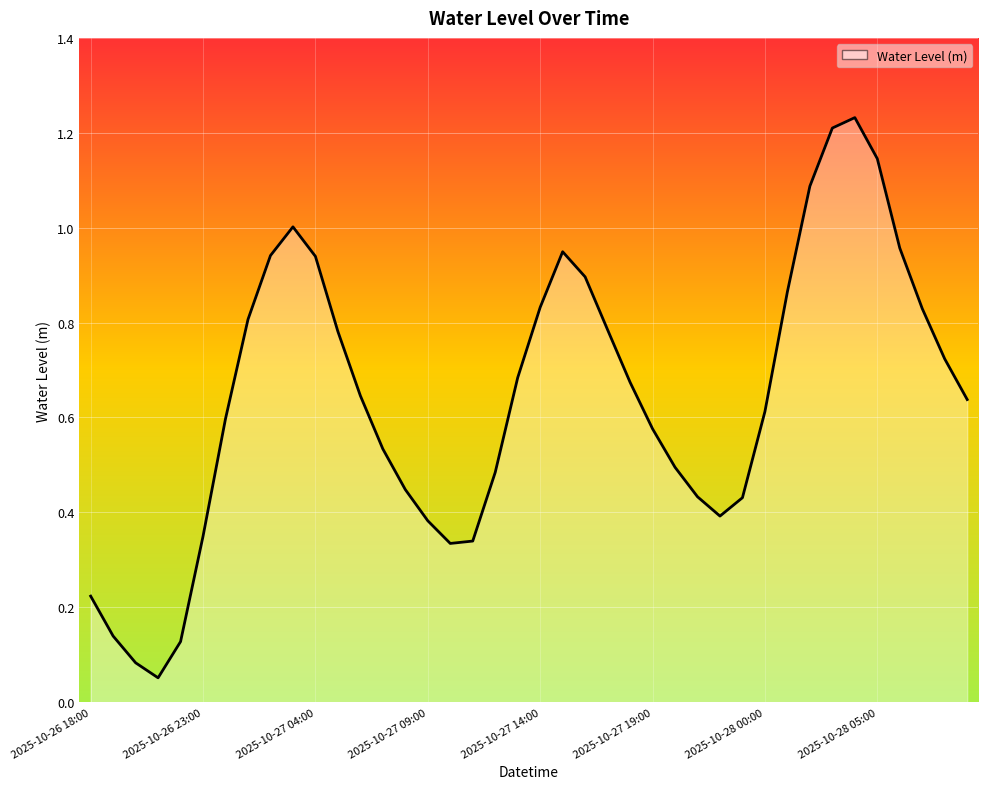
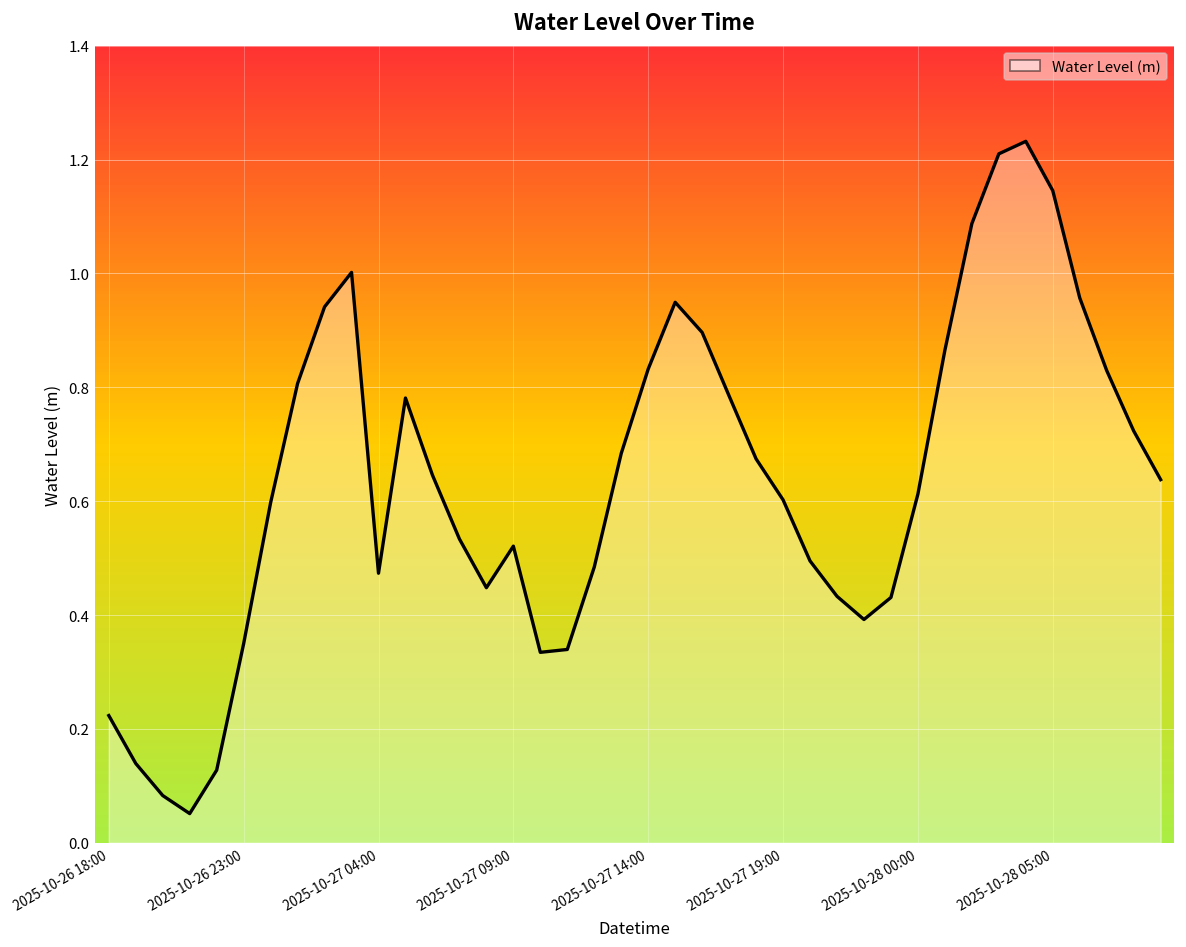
2025-10-27 04:00: 0.94 -> 0.47
2025-10-27 09:00: 0.38 -> 0.52
2025-10-27 19:00: 0.58 -> 0.60
